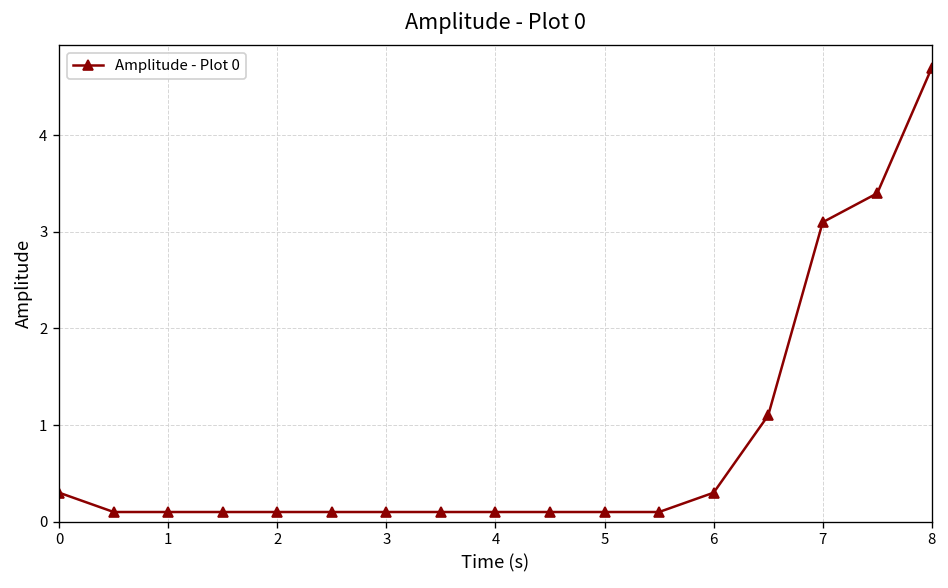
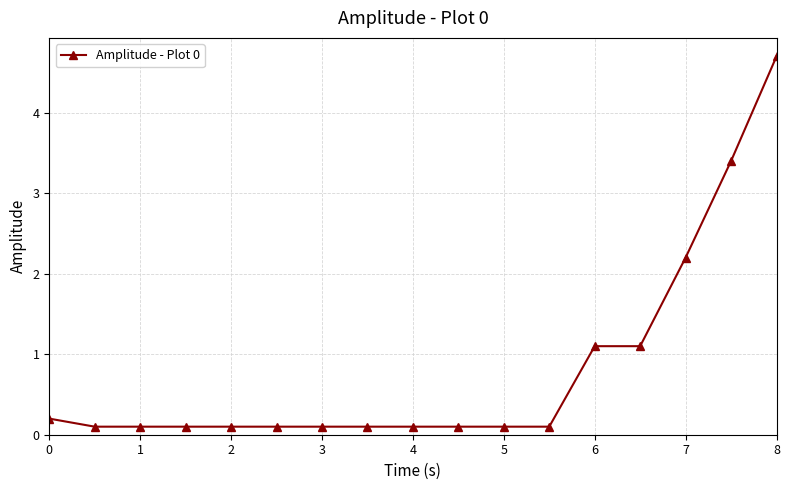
0: 0.3 -> 0.2
6: 0.3 -> 1.1
7: 3.1 -> 2.2
